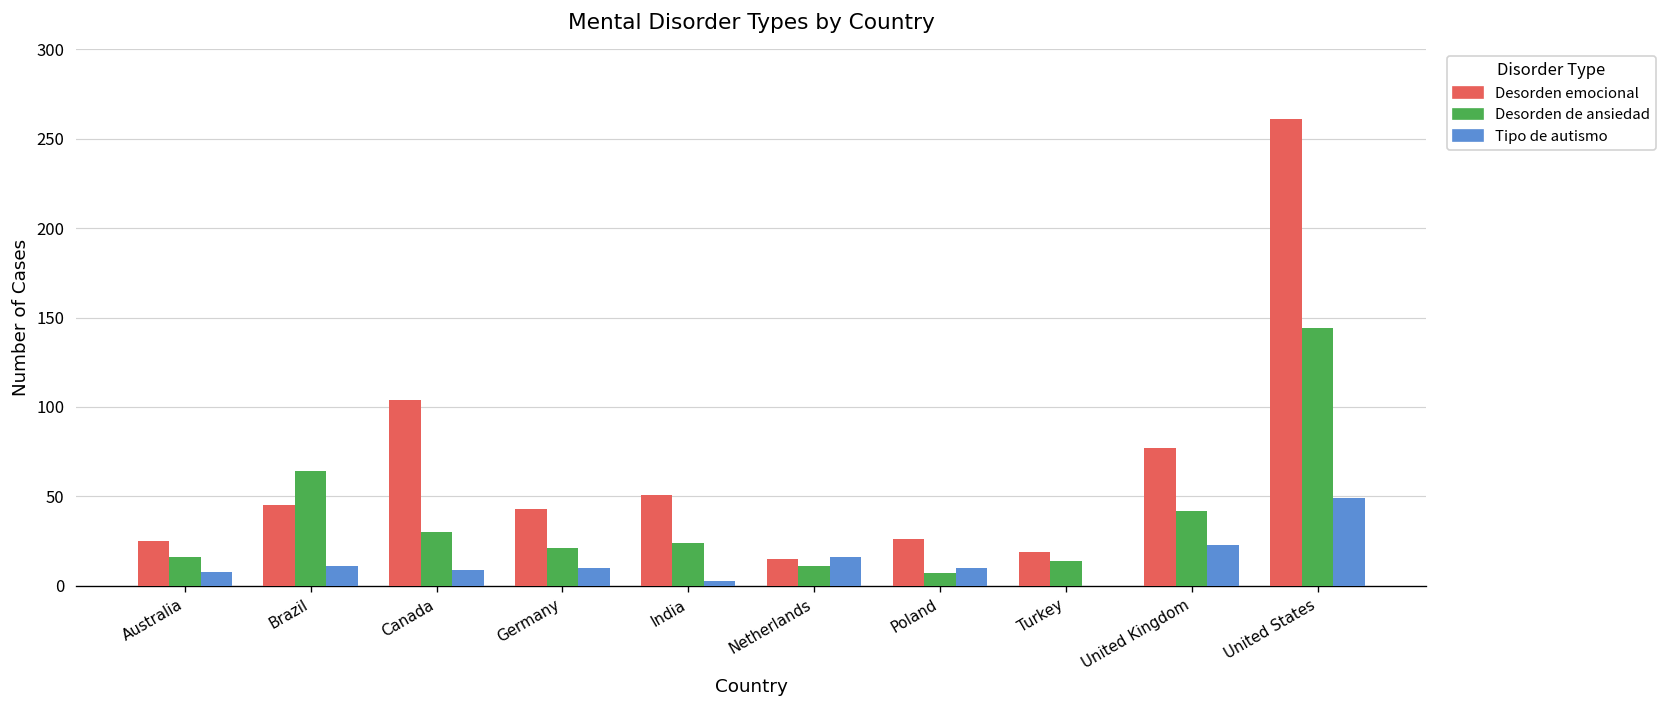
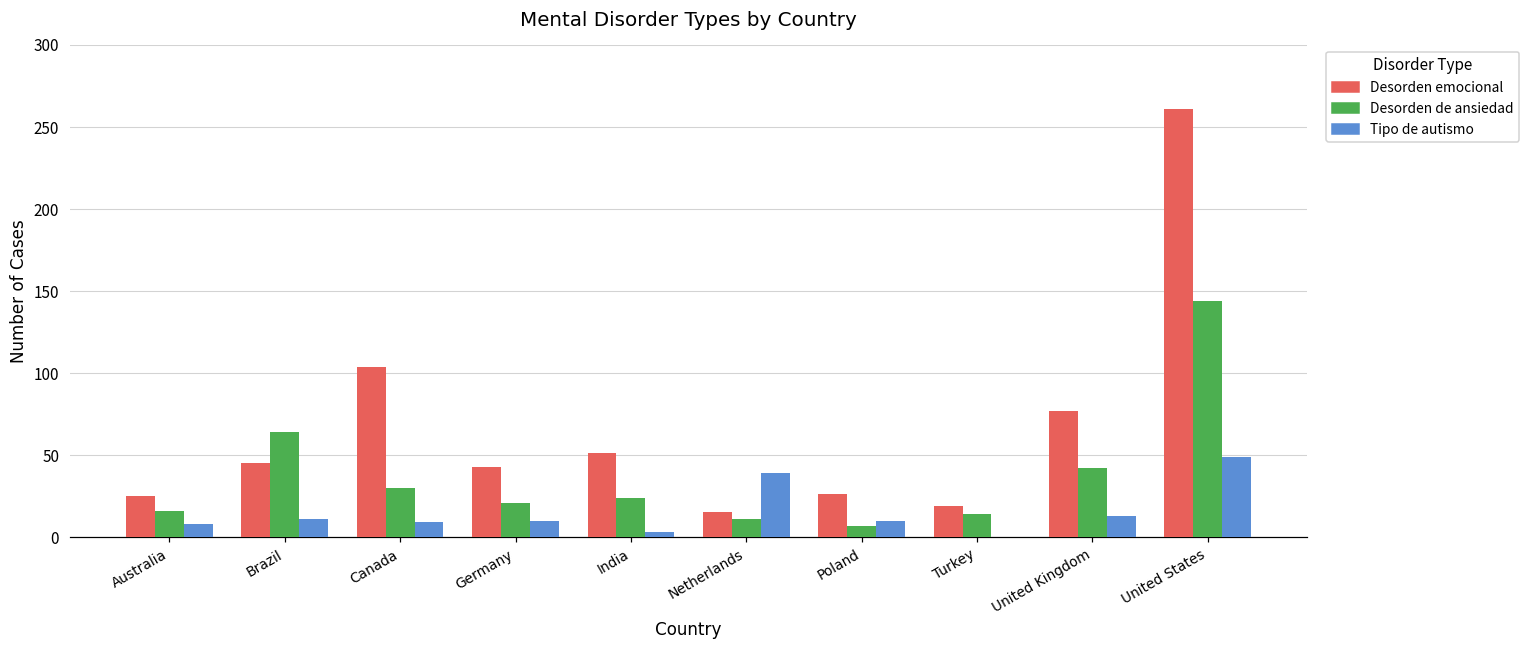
Tipo de autismo, Netherlands: 16 -> 39
Tipo de autismo, United Kingdom: 23 -> 13
